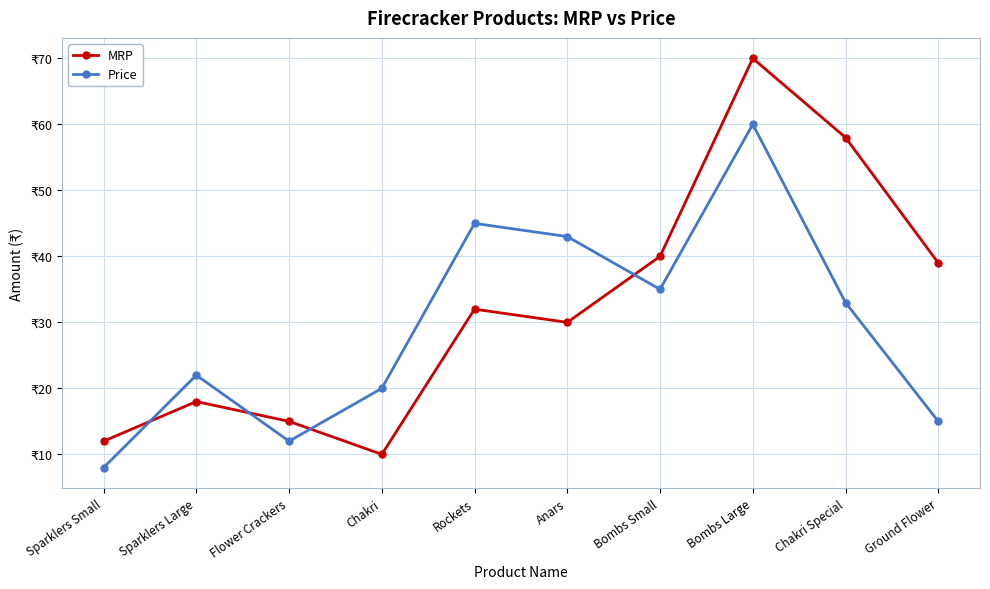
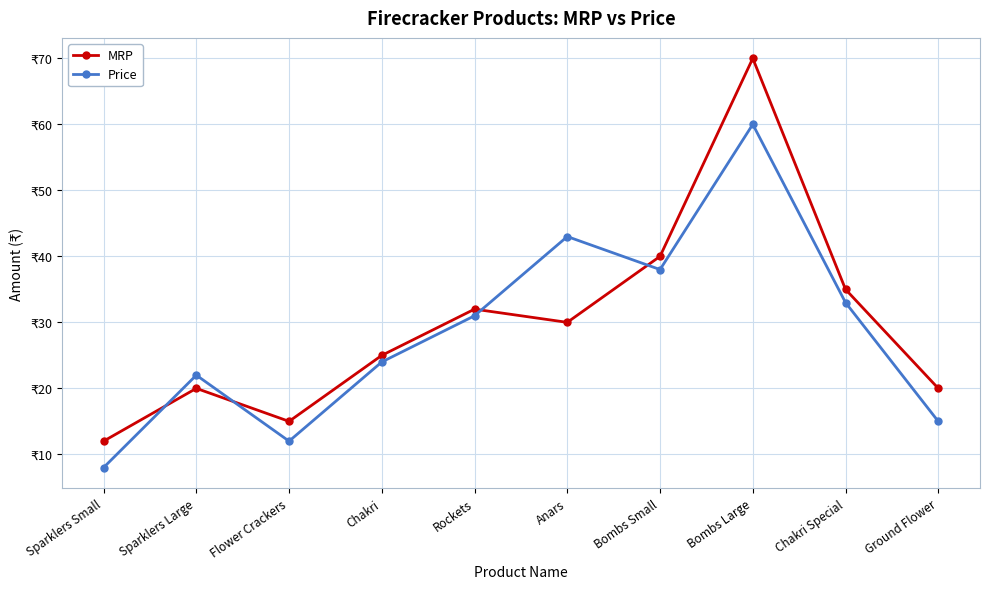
MRP, Sparklers Large: ₹18 -> ₹20
MRP, Chakri: ₹10 -> ₹25
Price, Chakri: ₹20 -> ₹24
Price, Rockets: ₹45 -> ₹31
Price, Bombs Small: ₹35 -> ₹38
MRP, Chakri Special: ₹58 -> ₹35
MRP, Ground Flower: ₹39 -> ₹20
